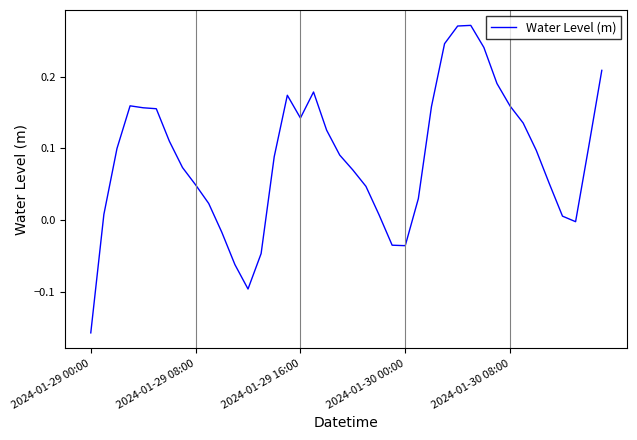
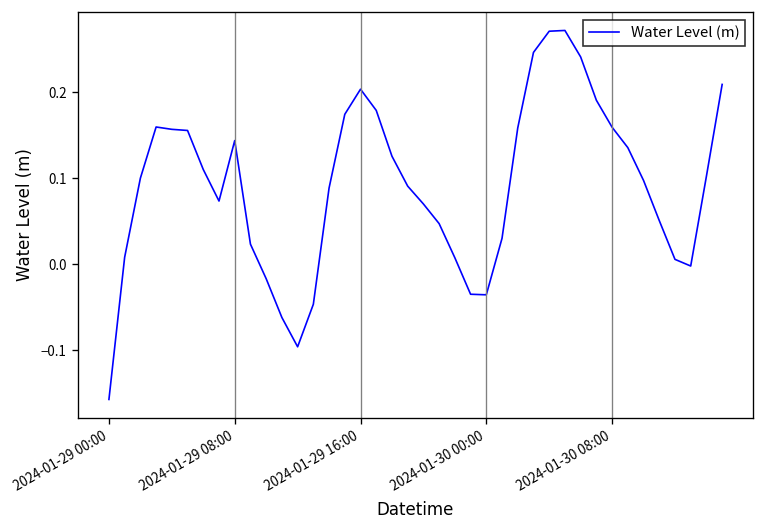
2024-01-29 08:00: 0.05 -> 0.14
2024-01-29 16:00: 0.14 -> 0.20
